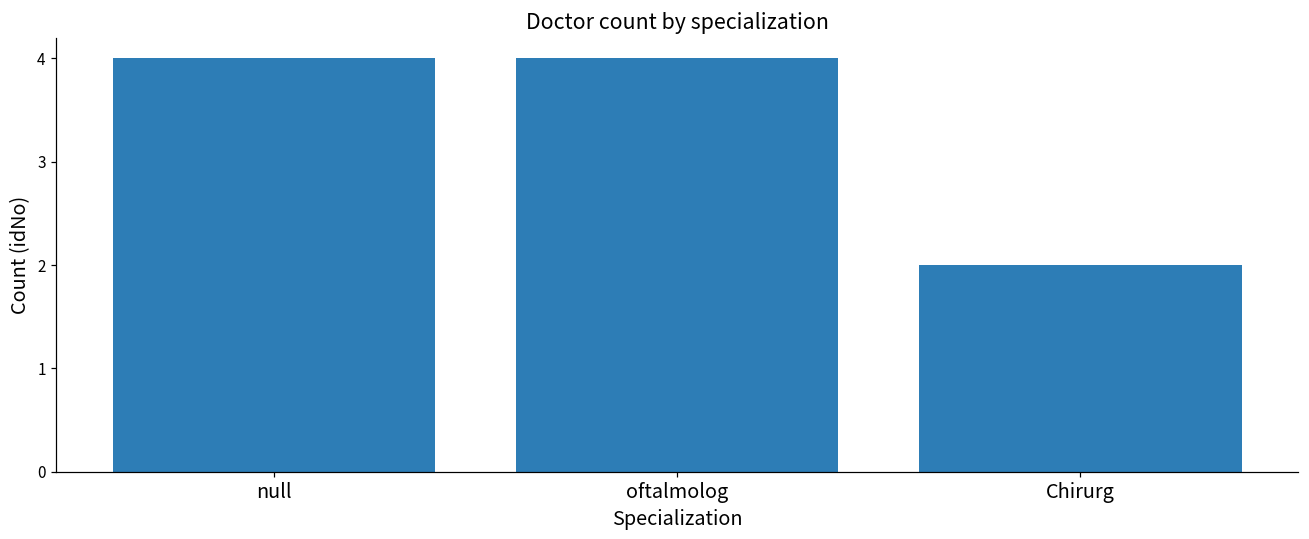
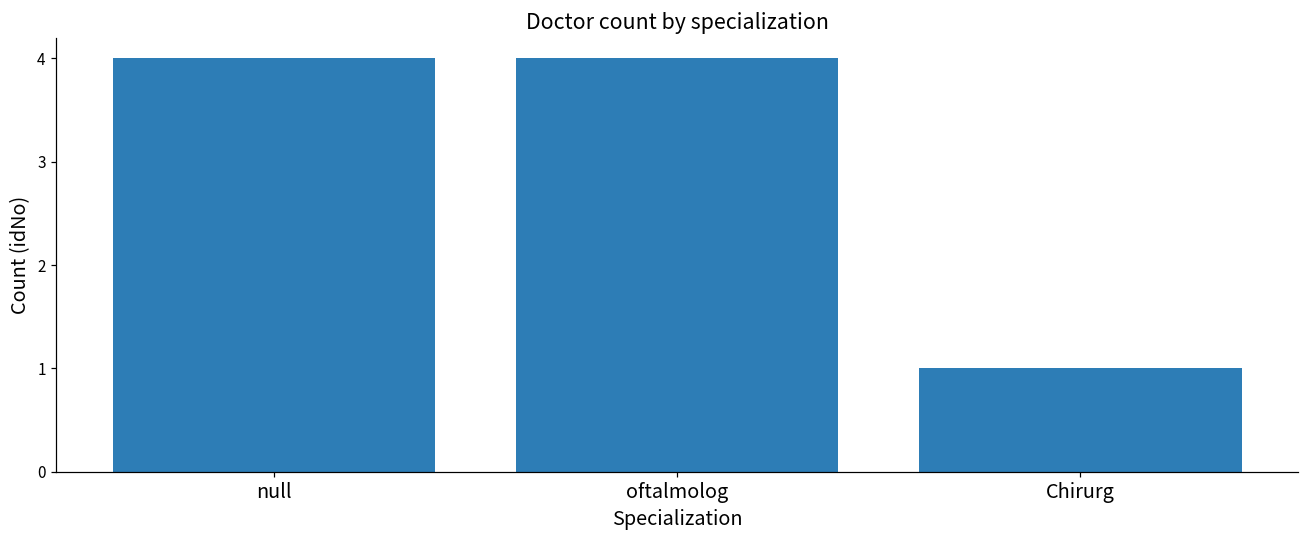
Chirurg: 2 -> 1
